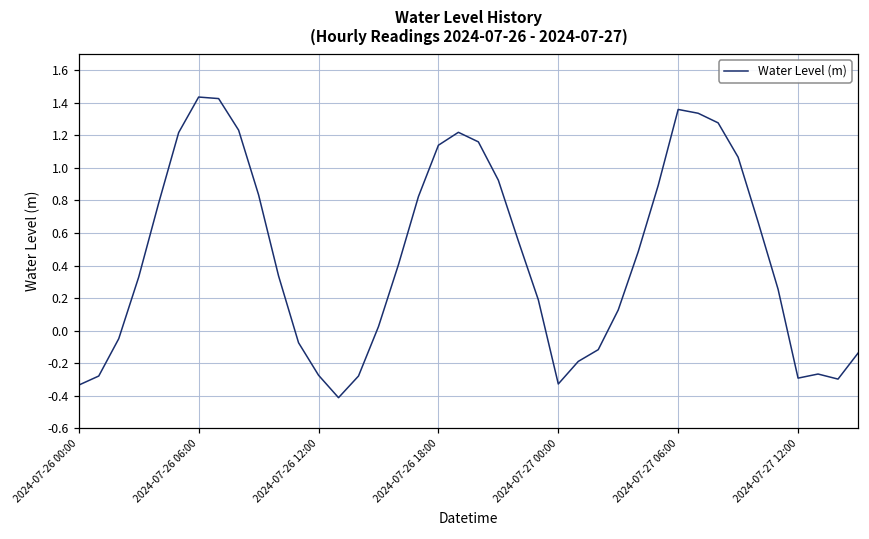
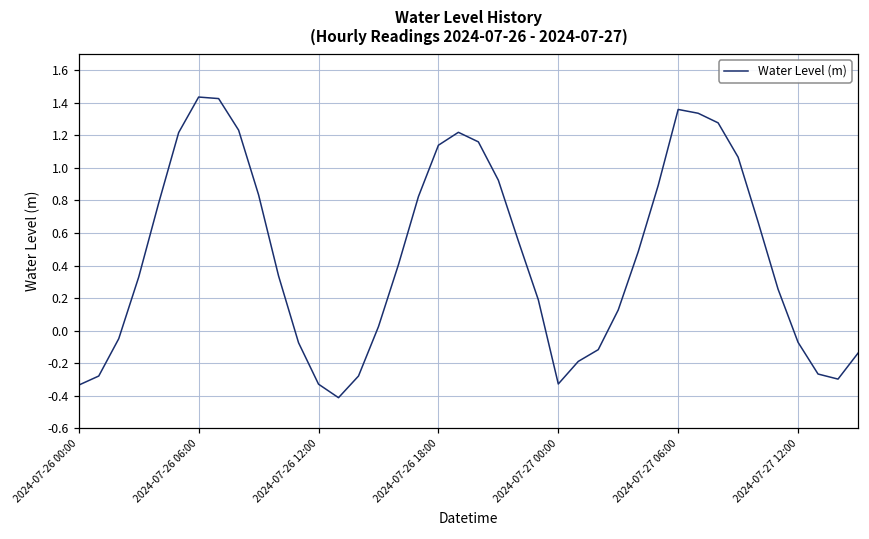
2024-07-26 12:00: -0.27 -> -0.33
2024-07-27 12:00: -0.29 -> -0.07
